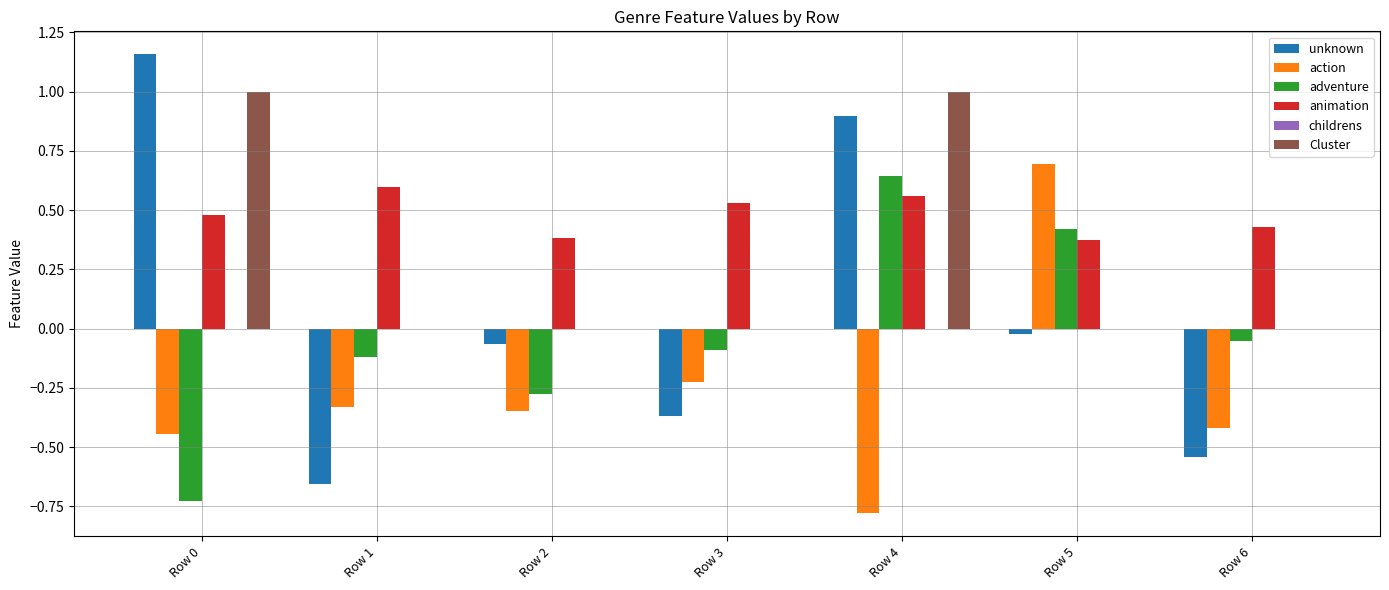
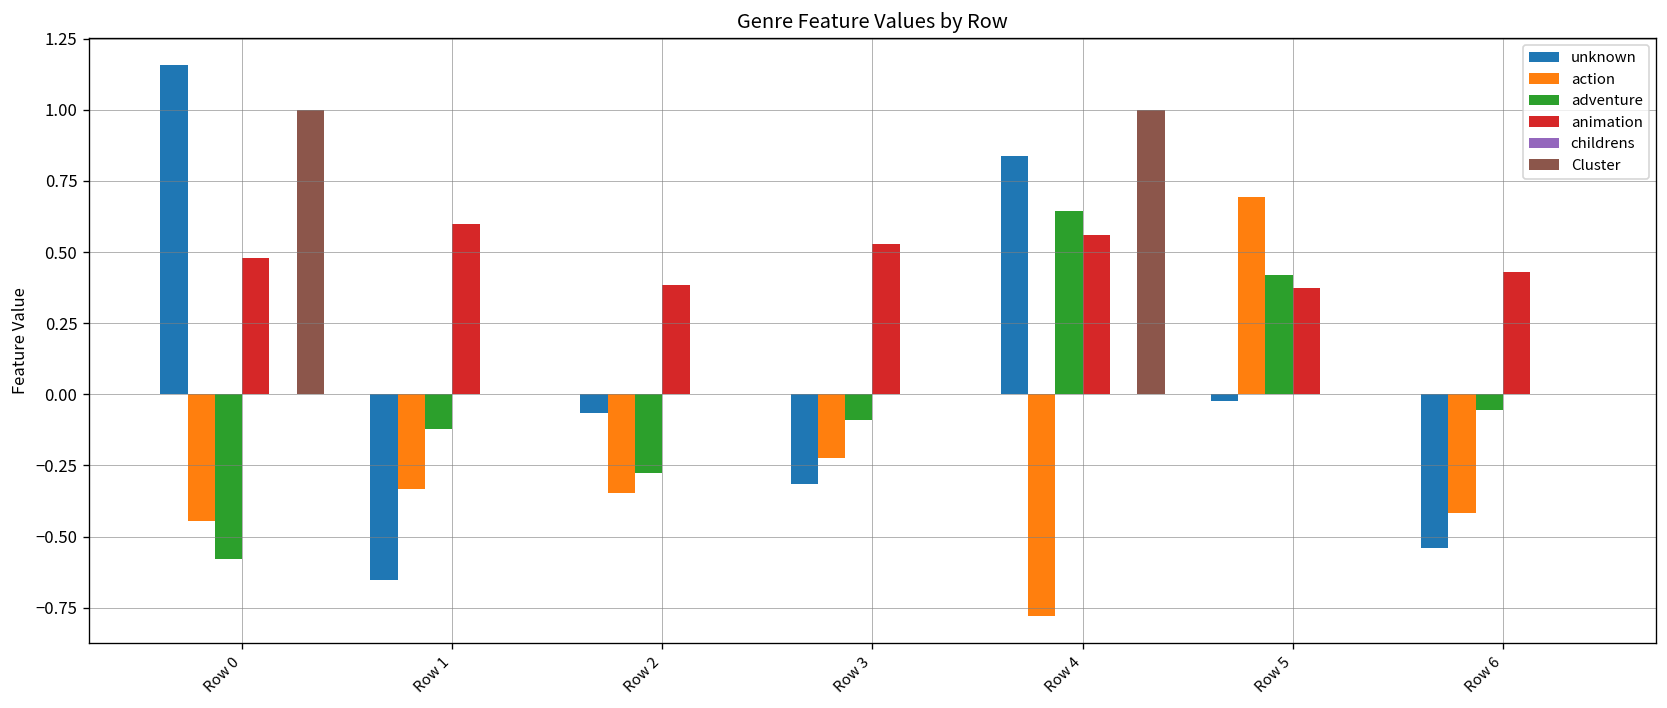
adventure, Row 0: -0.73 -> -0.58
unknown, Row 3: -0.37 -> -0.31
unknown, Row 4: 0.90 -> 0.84
